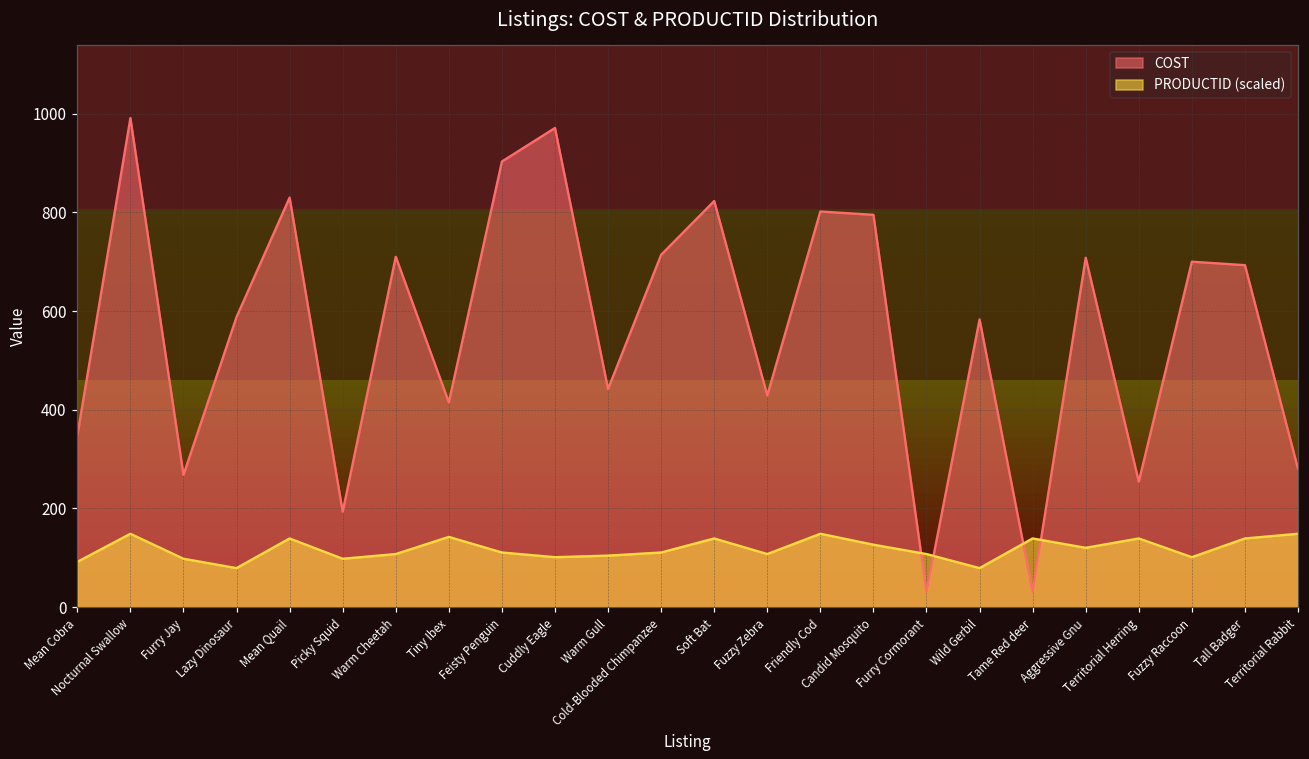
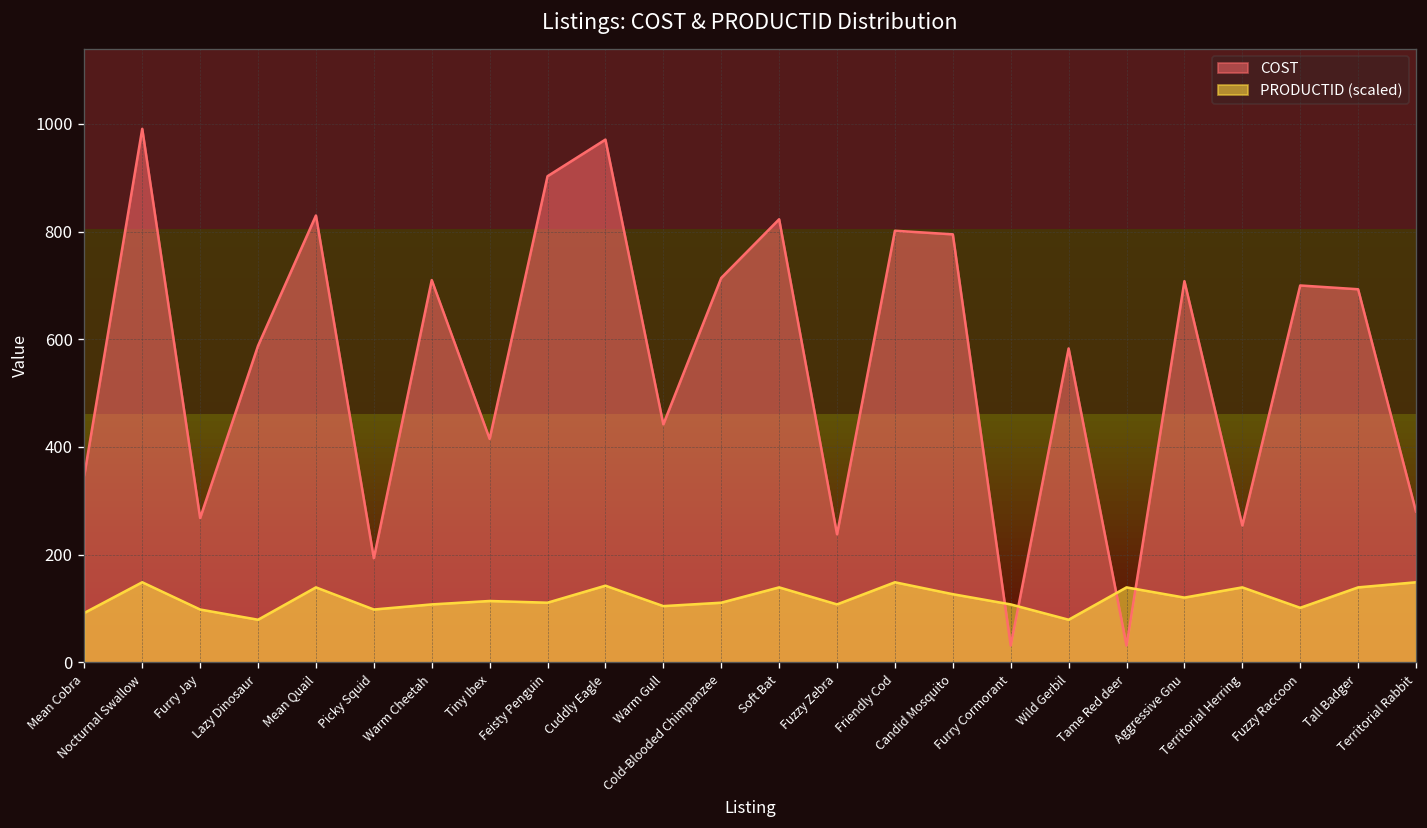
PRODUCTID (scaled), Tiny Ibex: 140 -> 110
PRODUCTID (scaled), Cuddly Eagle: 100 -> 140
COST, Fuzzy Zebra: 430 -> 240
